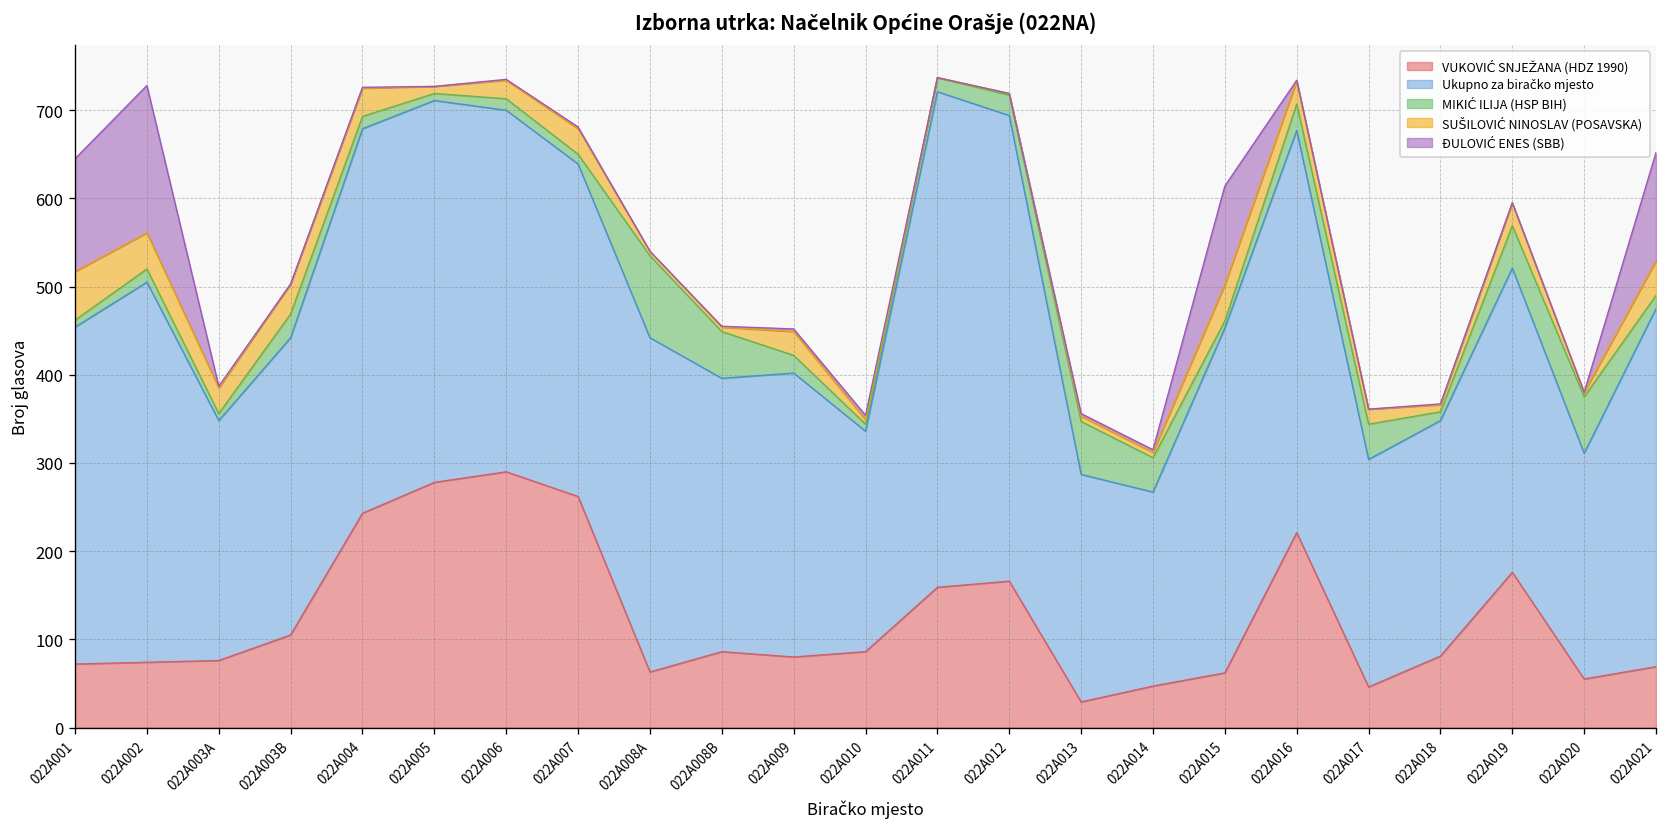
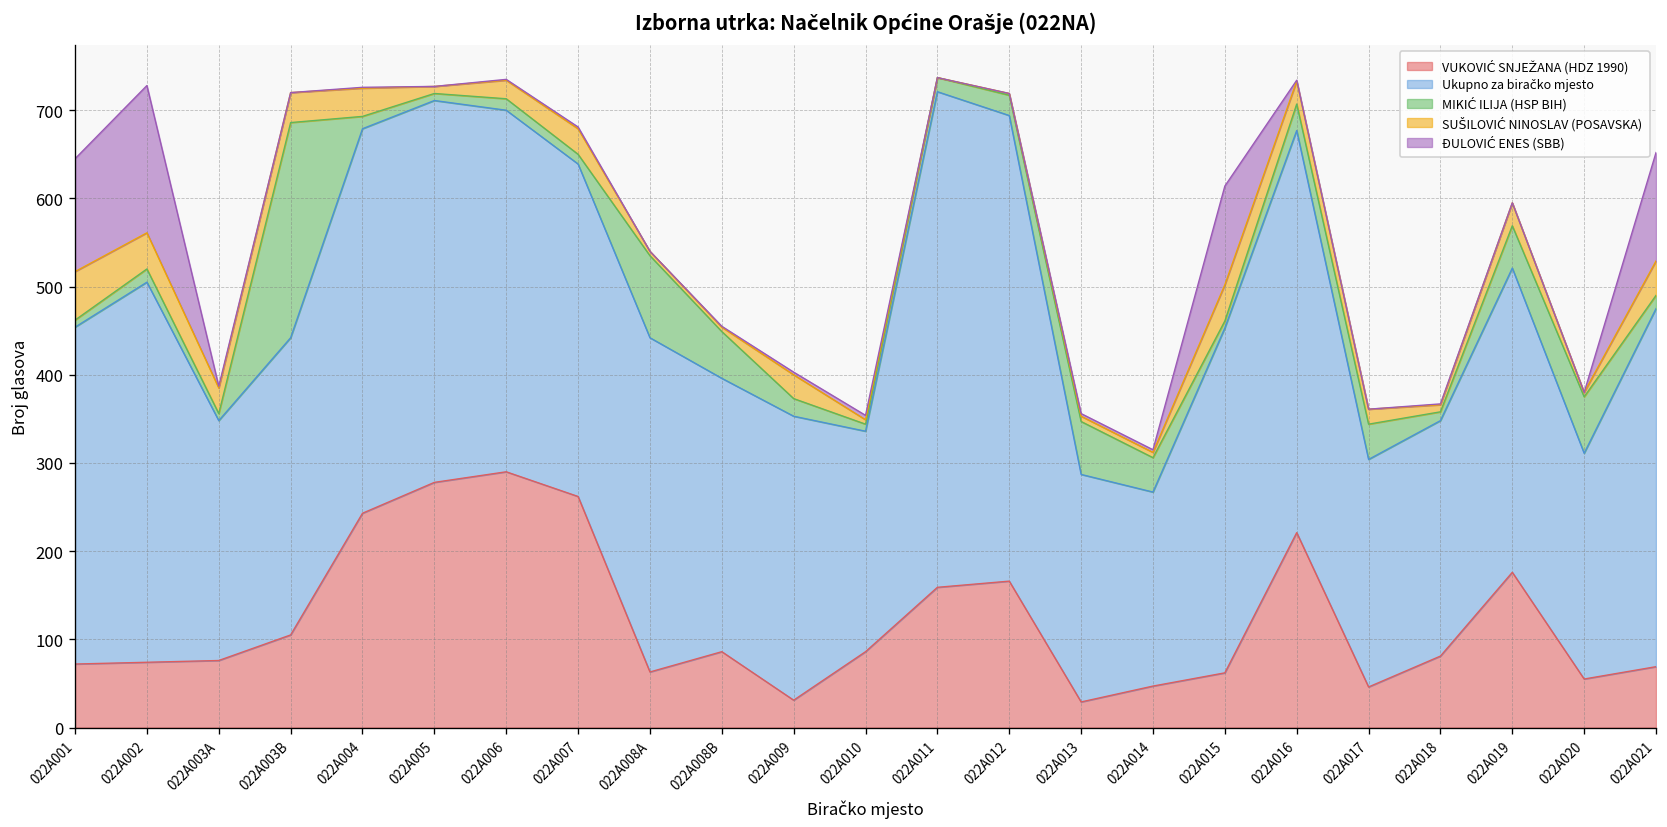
MIKIĆ ILIJA (HSP BIH), 022A003B: 30 -> 240
VUKOVIĆ SNJEŽANA (HDZ 1990), 022A009: 80 -> 30
